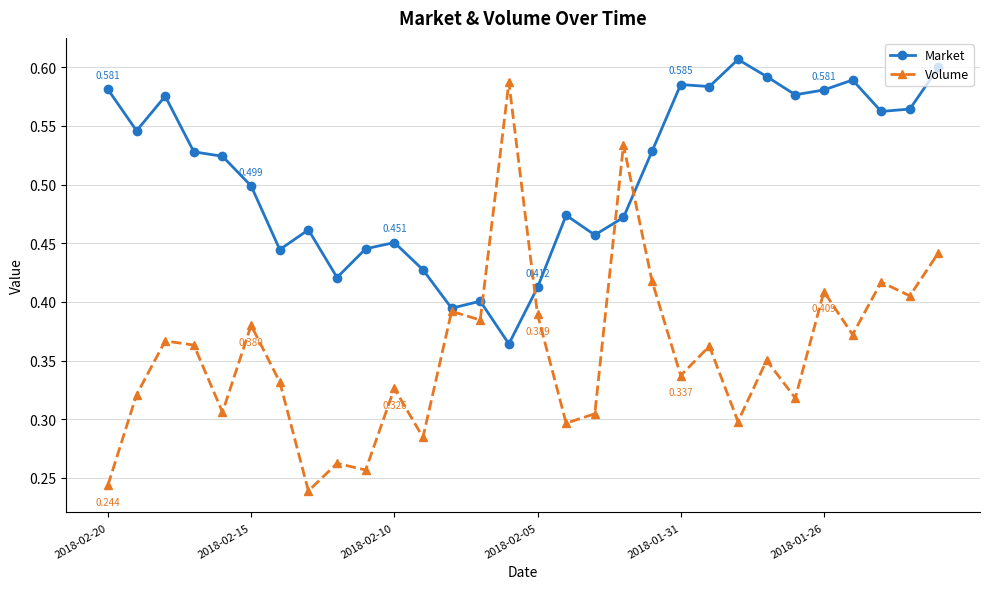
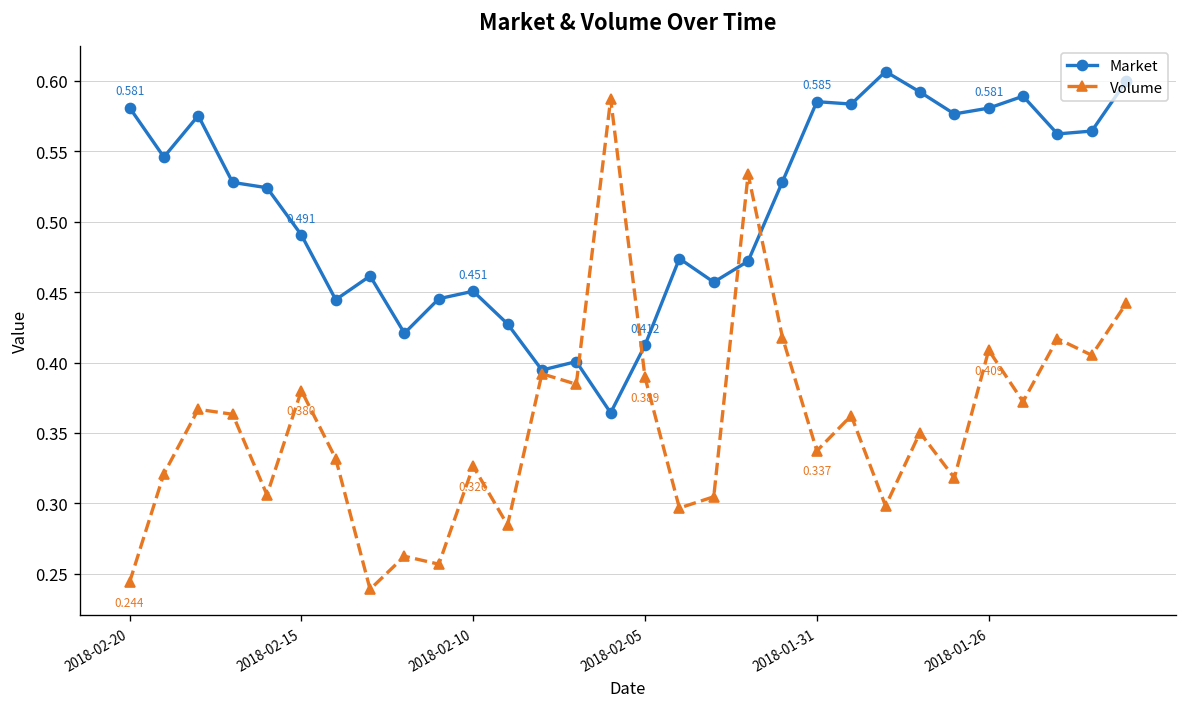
Market, 2018-02-15: 0.499 -> 0.491
